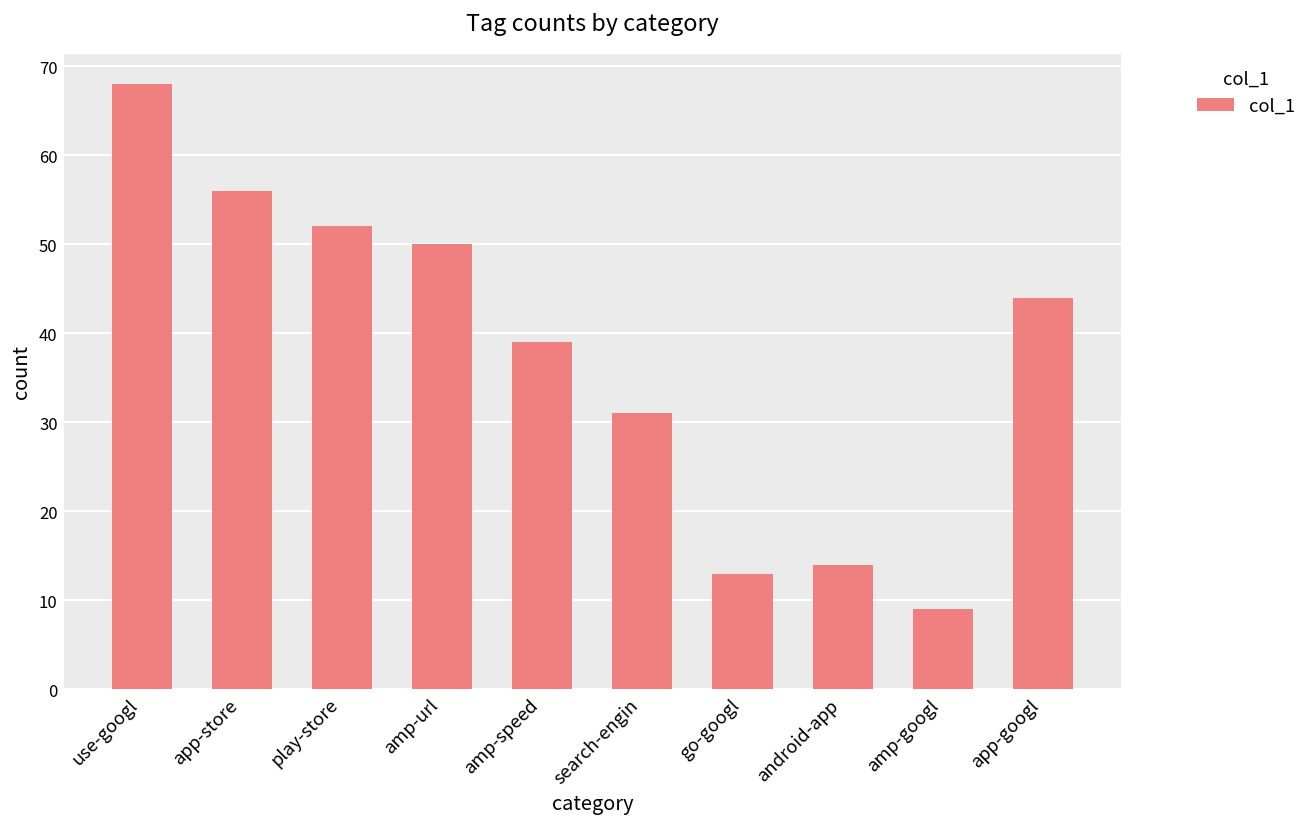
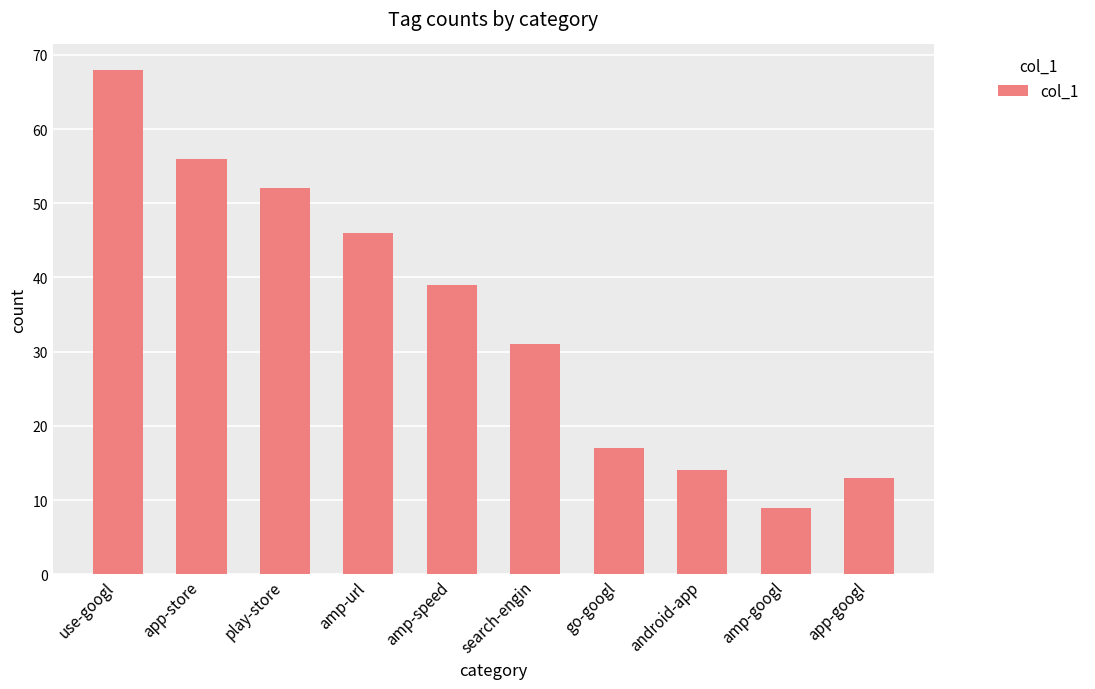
amp-url: 50 -> 46
go-googl: 13 -> 17
app-googl: 44 -> 13
